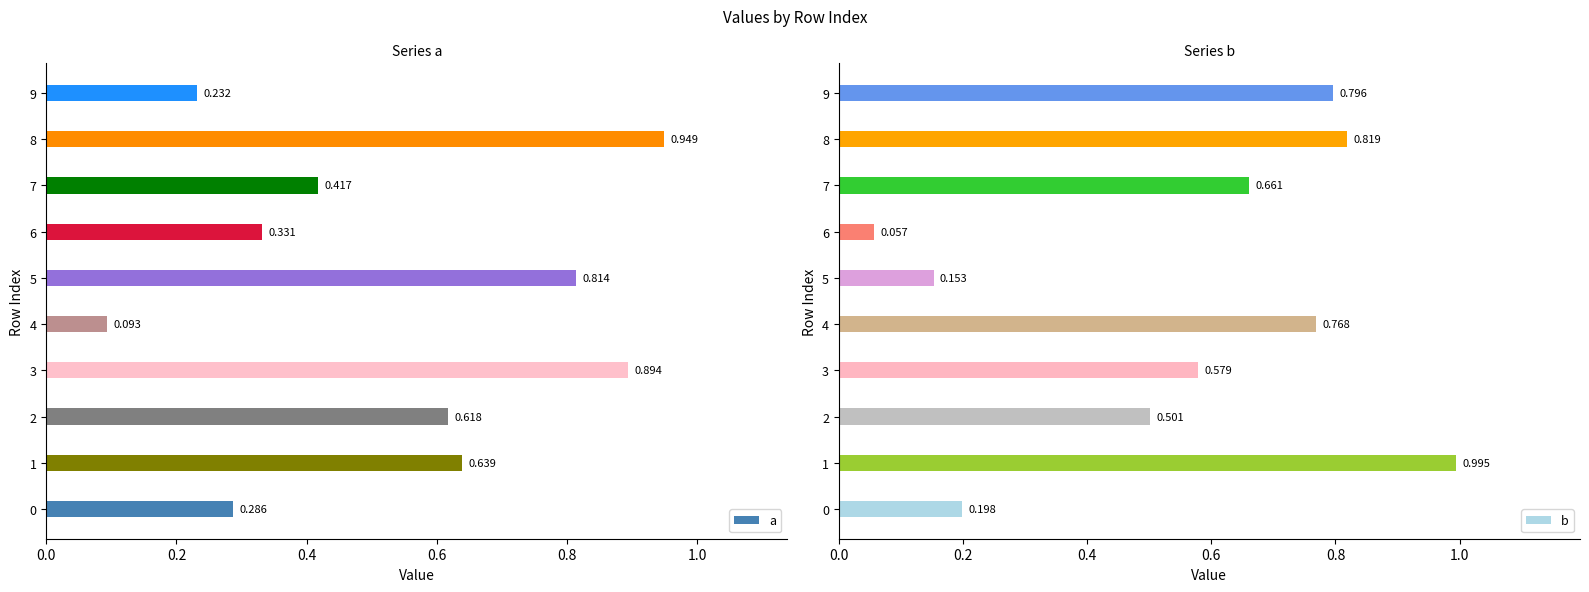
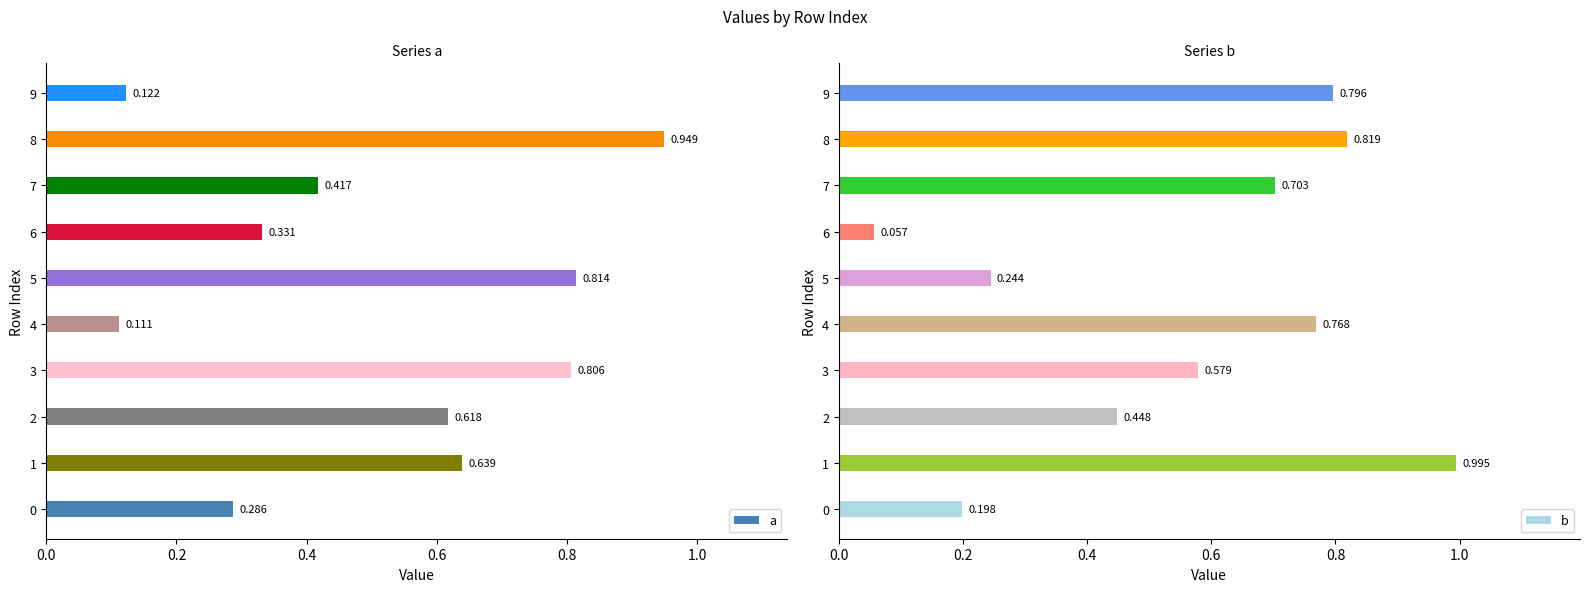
Series a, 9: 0.232 -> 0.122
Series a, 4: 0.093 -> 0.111
Series a, 3: 0.894 -> 0.806
Series b, 7: 0.661 -> 0.703
Series b, 5: 0.153 -> 0.244
Series b, 2: 0.501 -> 0.448
